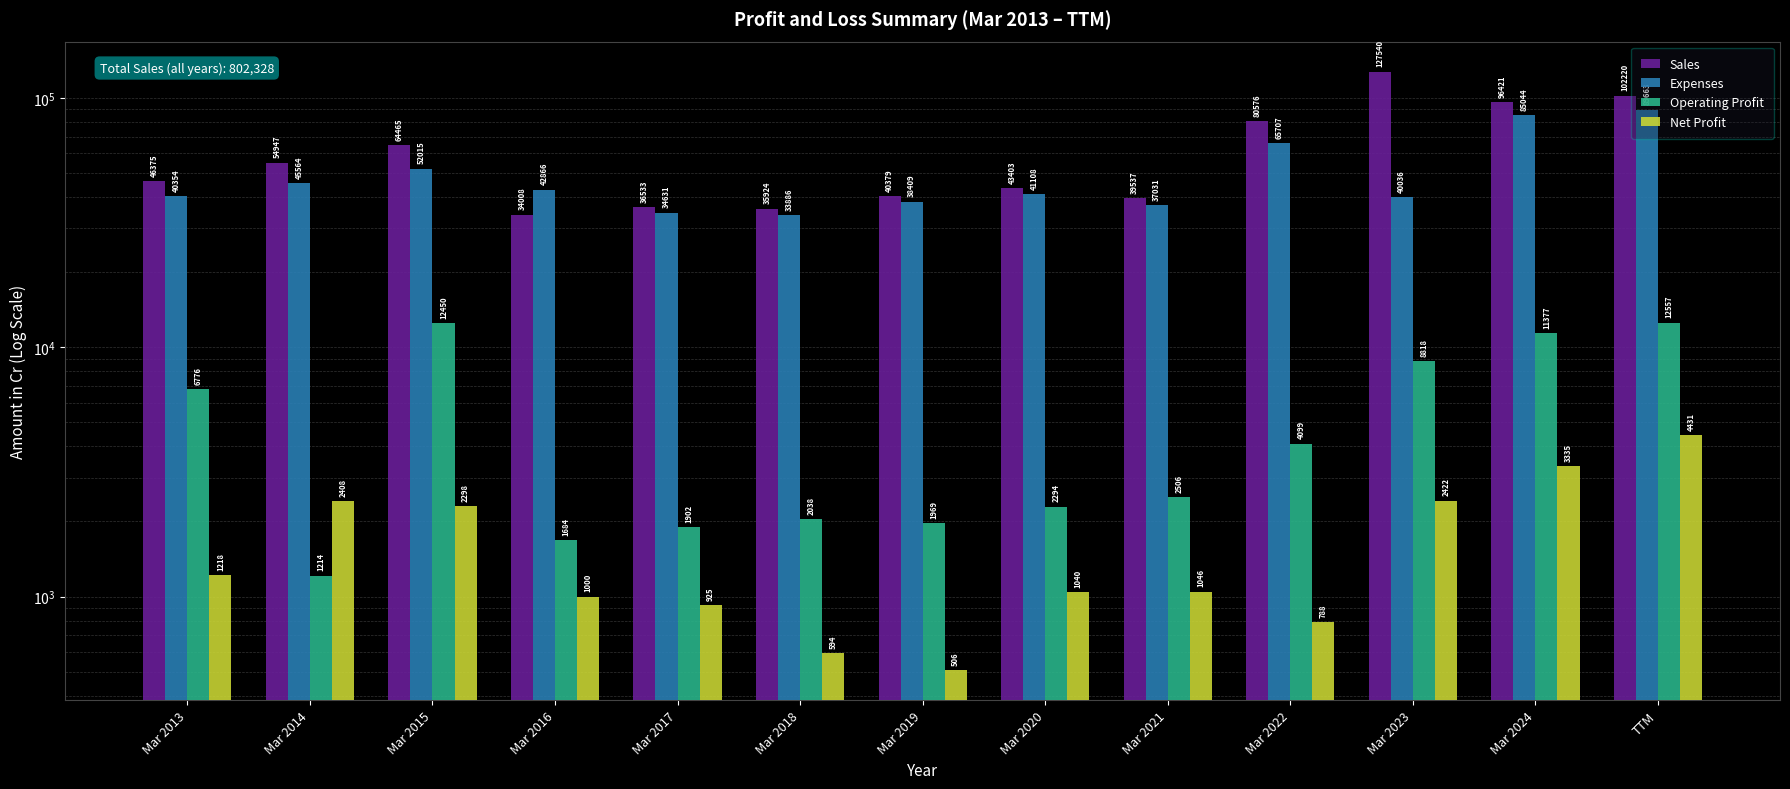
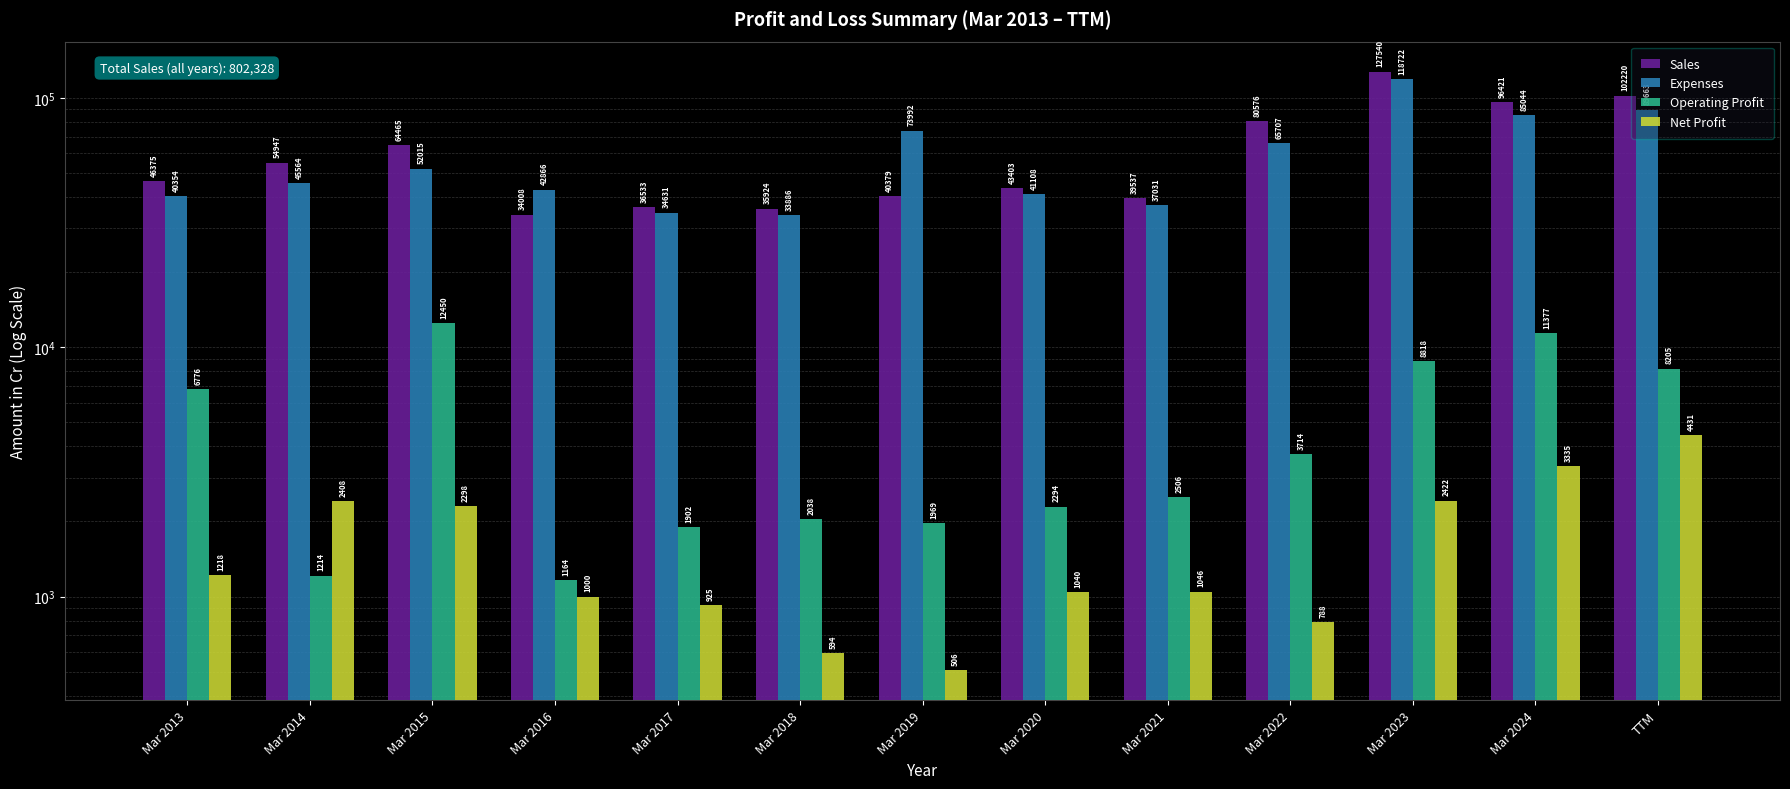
Operating Profit, Mar 2016: 1684 -> 1164
Expenses, Mar 2019: 38409 -> 73992
Operating Profit, Mar 2022: 4099 -> 3714
Expenses, Mar 2023: 40036 -> 118722
Operating Profit, TTM: 12557 -> 8205
